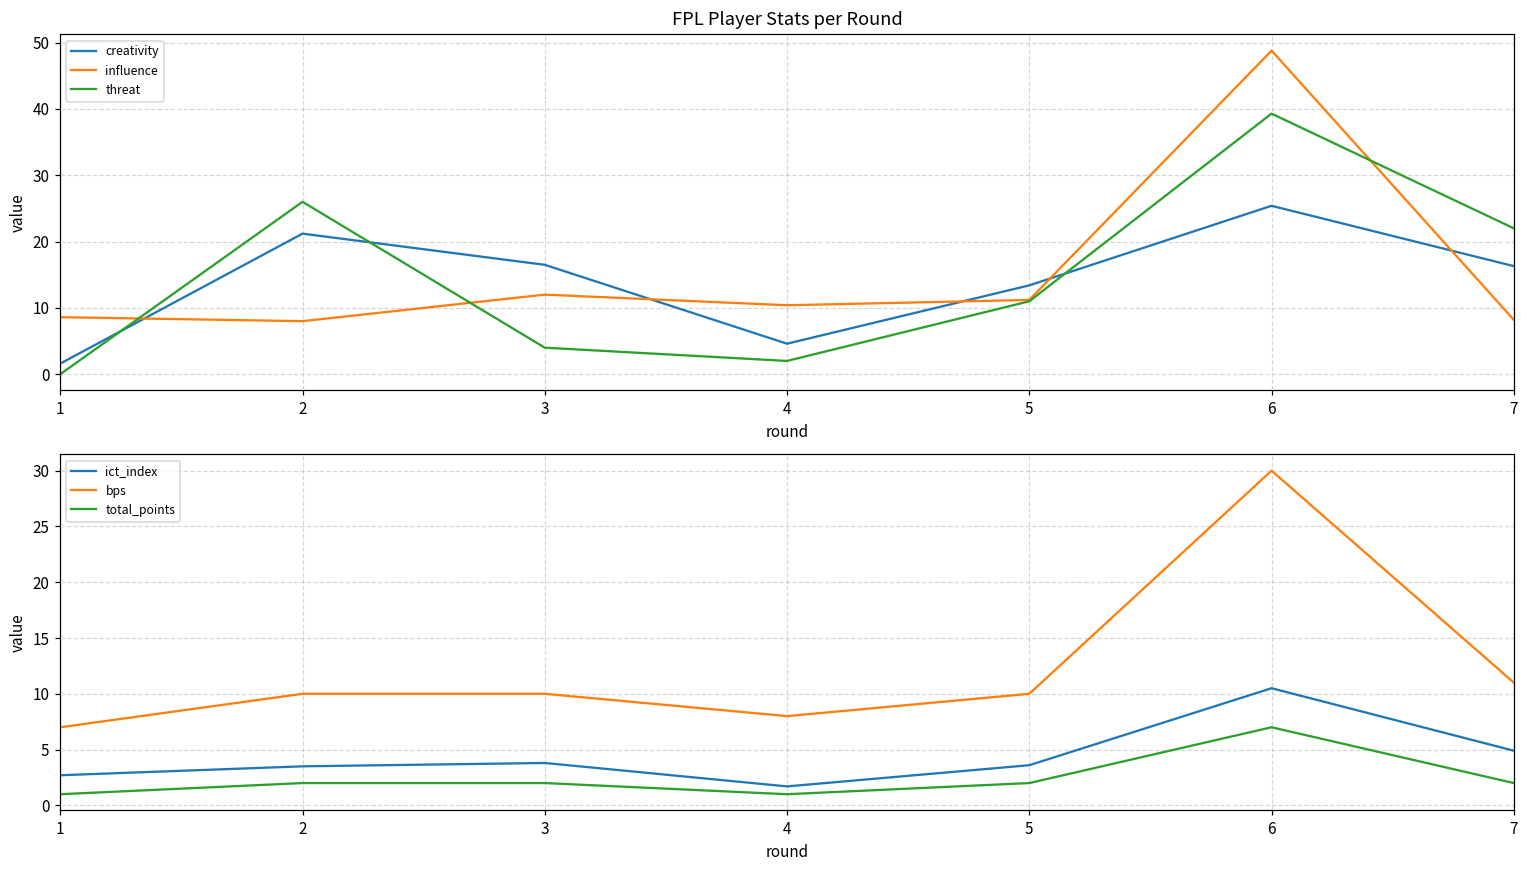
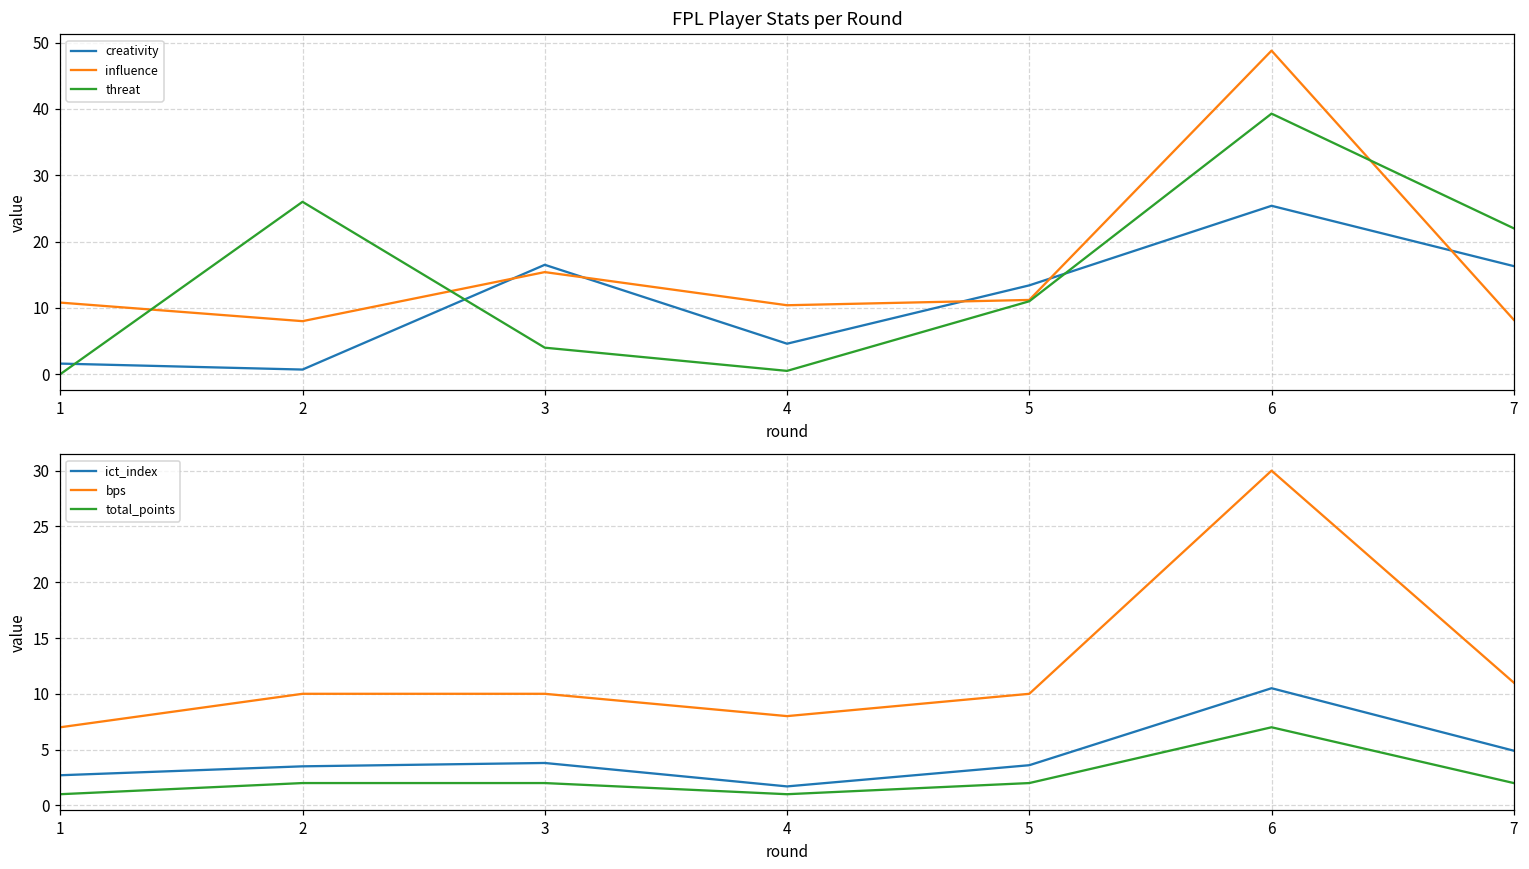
FPL Player Stats per Round, influence, 1: 9 -> 11
FPL Player Stats per Round, creativity, 2: 21 -> 1
FPL Player Stats per Round, influence, 3: 12 -> 15
FPL Player Stats per Round, threat, 4: 2 -> 1
